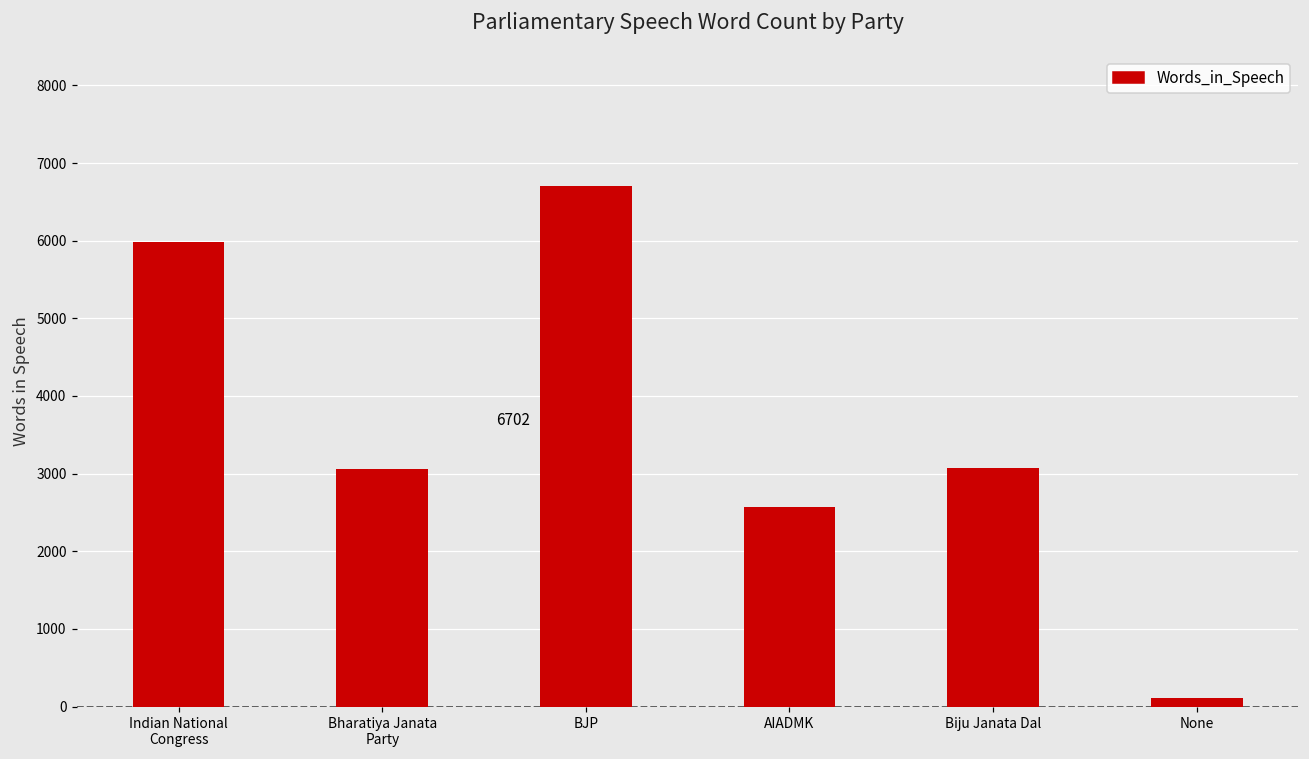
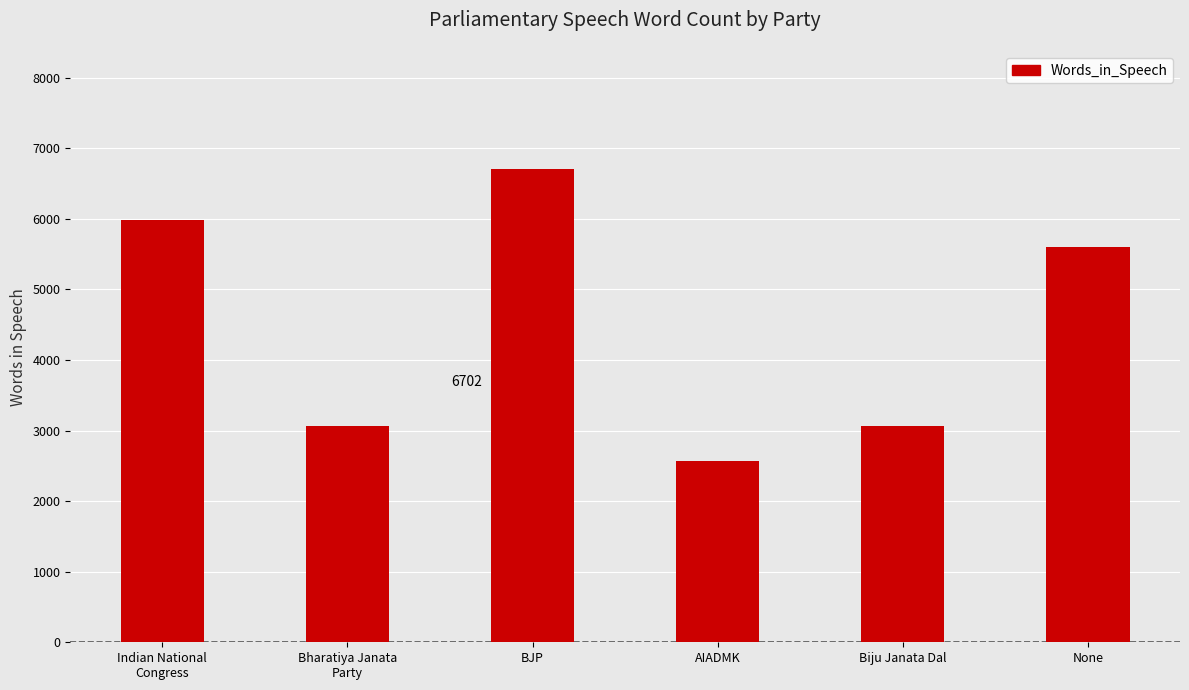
None: 100 -> 5600
